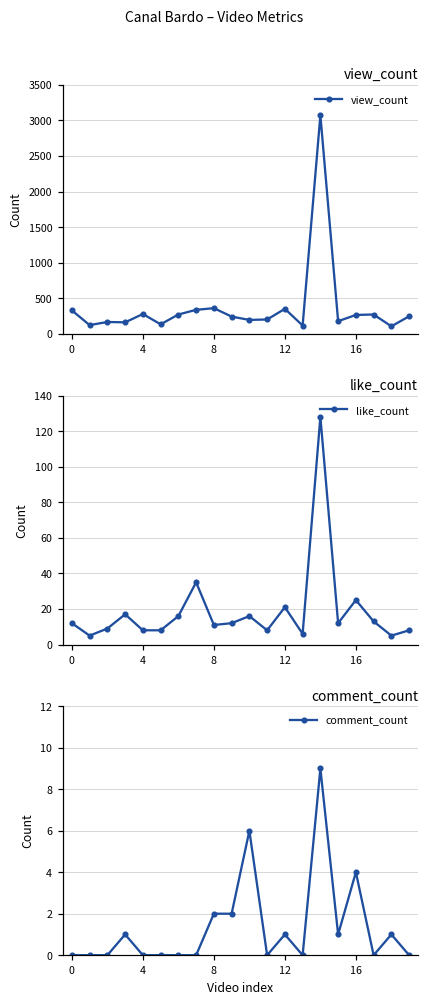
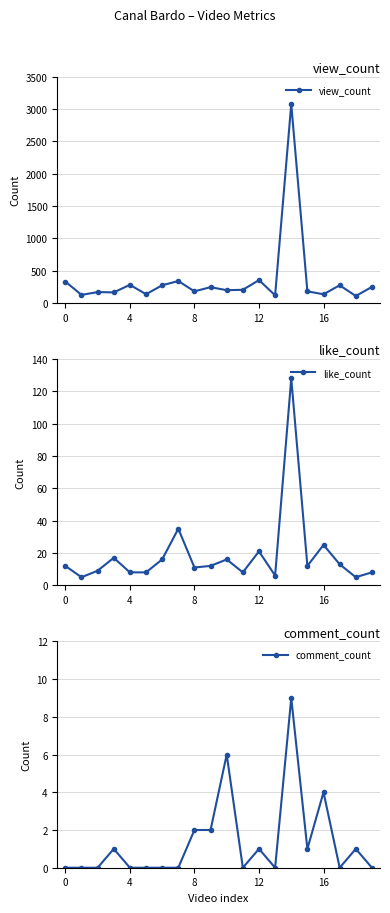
view_count, 8: 400 -> 200
view_count, 16: 300 -> 100
